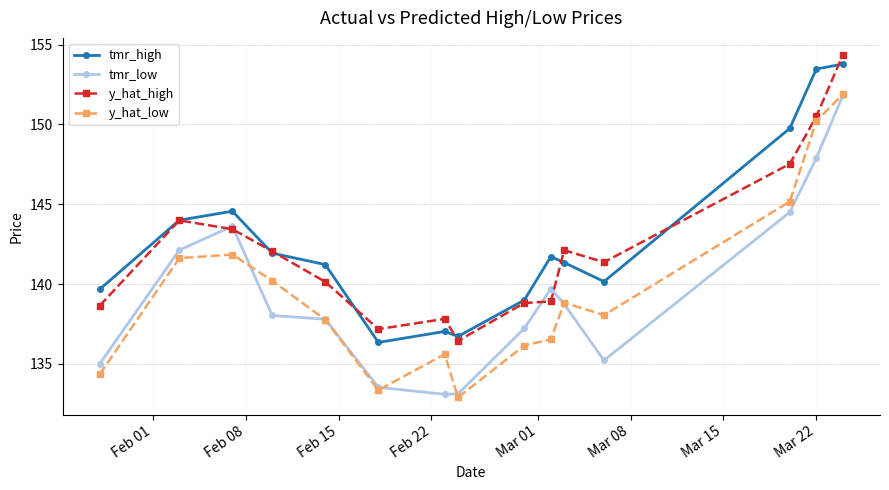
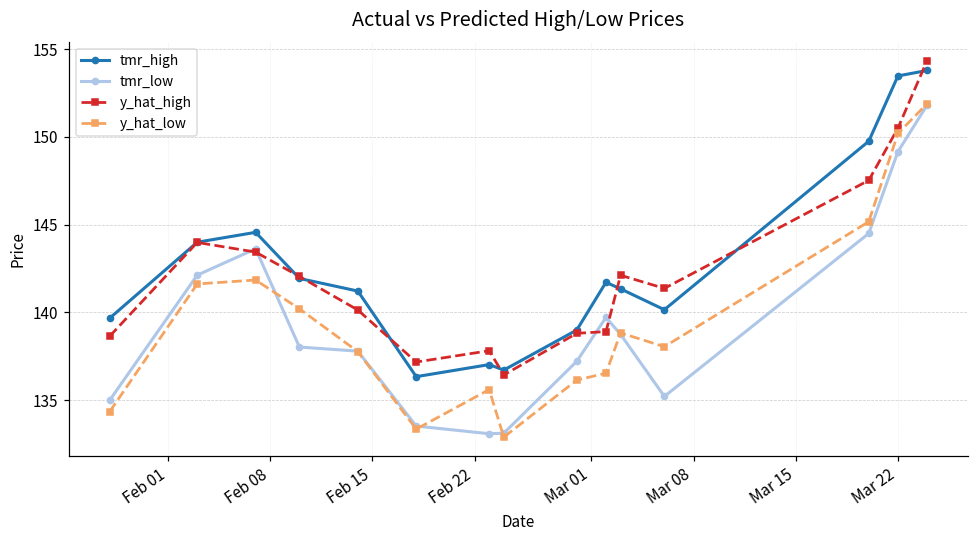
tmr_low, Mar 22: 147.9 -> 149.2
